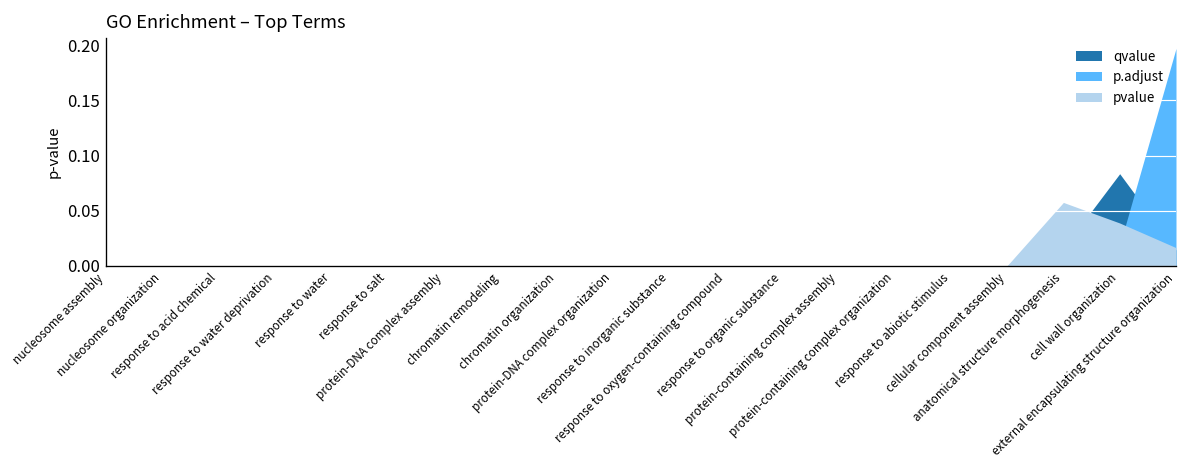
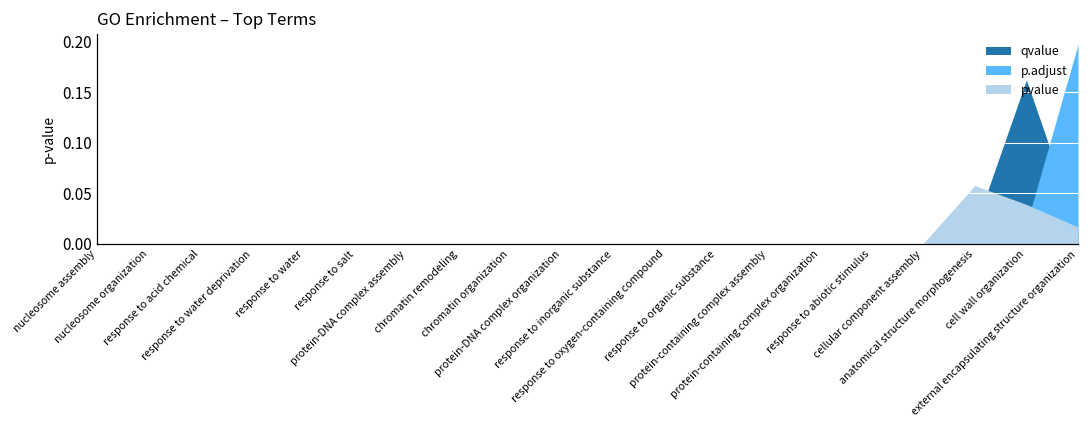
qvalue, cell wall organization: 0.08 -> 0.16
